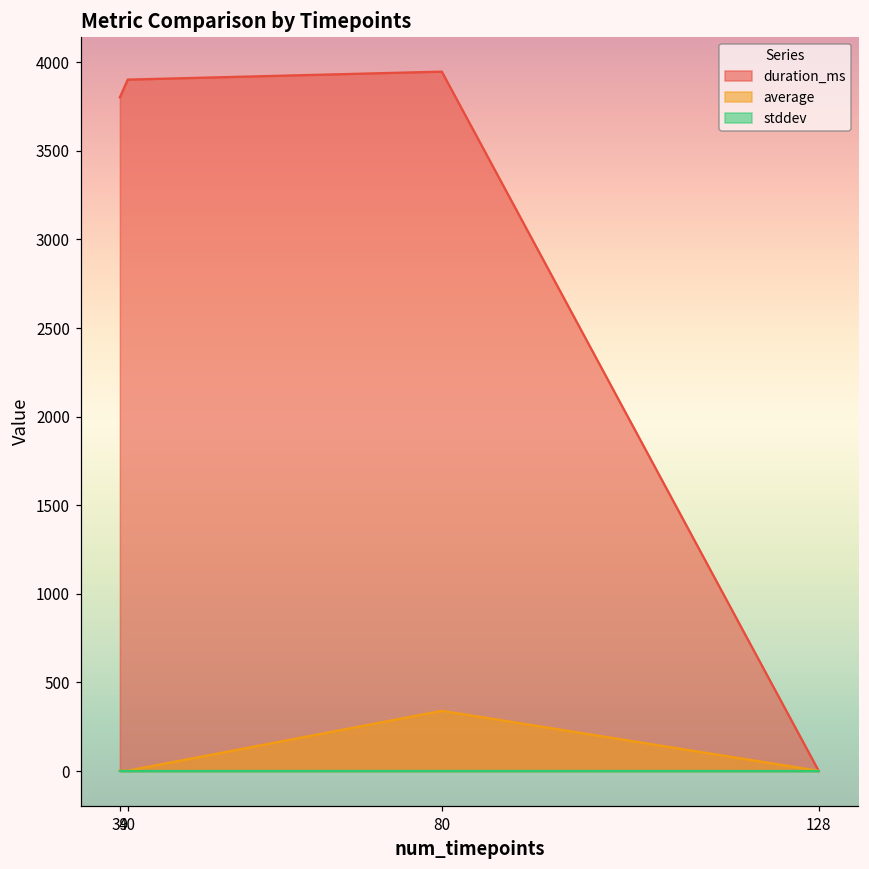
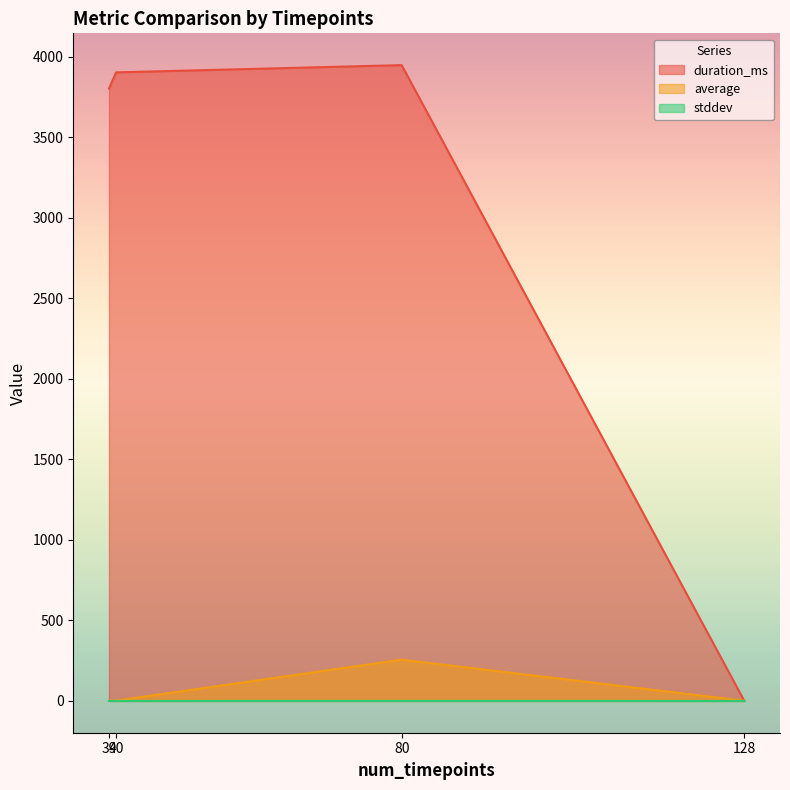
average, 80: 340 -> 260
